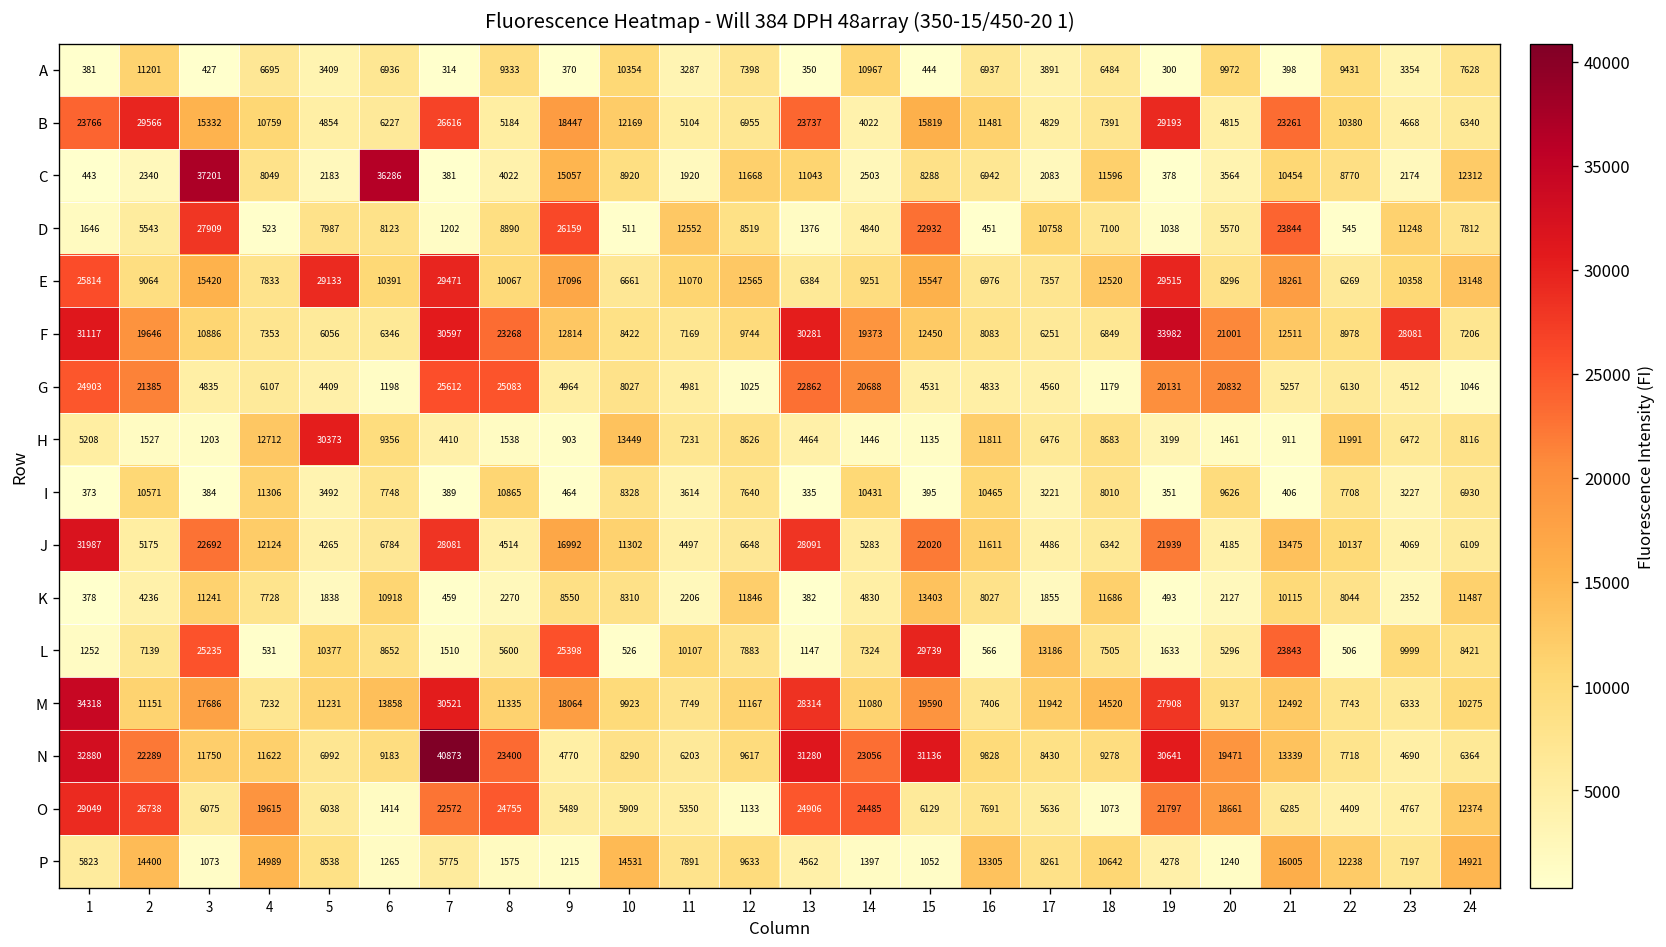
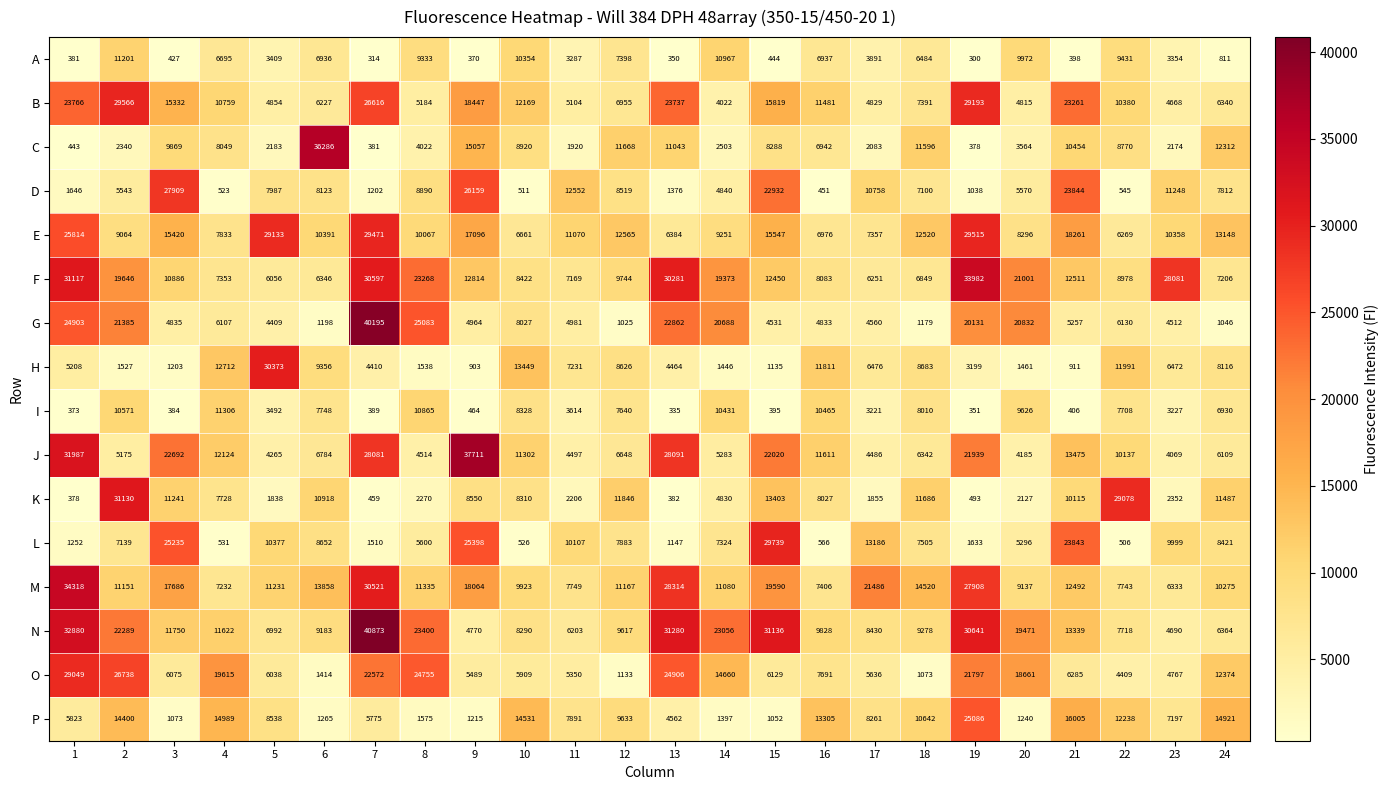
A, 24: 7628 -> 811
C, 3: 37201 -> 9869
G, 7: 25612 -> 40195
J, 9: 16992 -> 37711
K, 2: 4236 -> 31130
K, 22: 8044 -> 29078
M, 17: 11942 -> 21486
O, 14: 24485 -> 14660
P, 19: 4278 -> 25086
